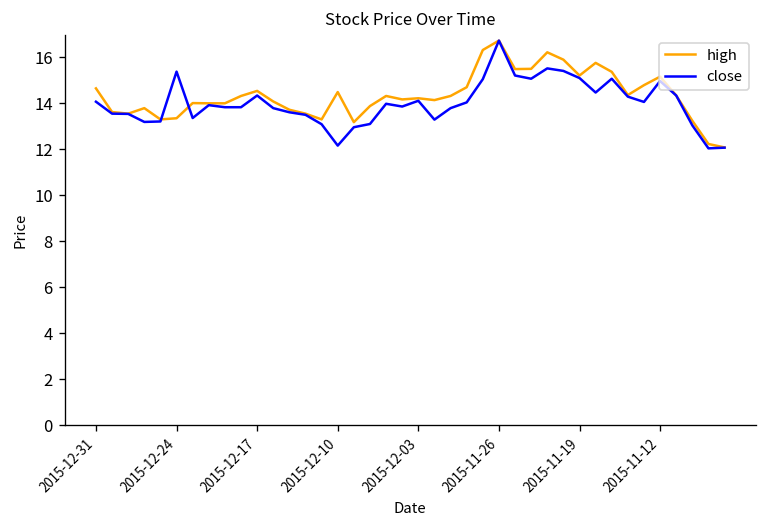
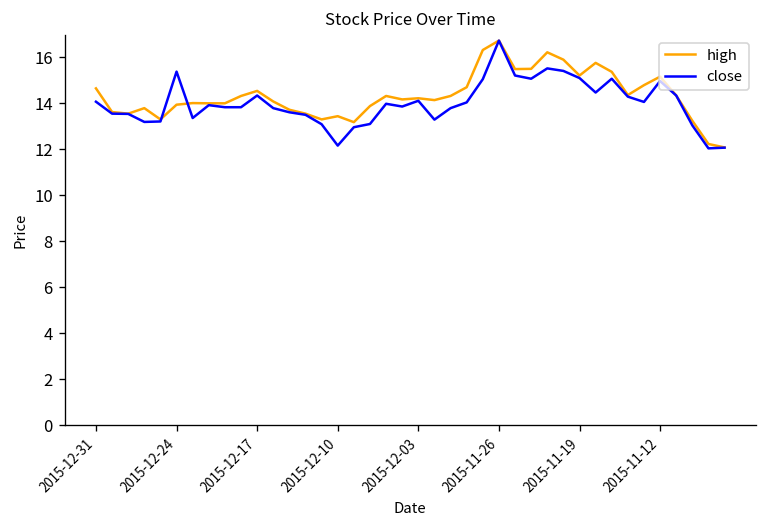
high, 2015-12-24: 13.4 -> 13.9
high, 2015-12-10: 14.5 -> 13.4
